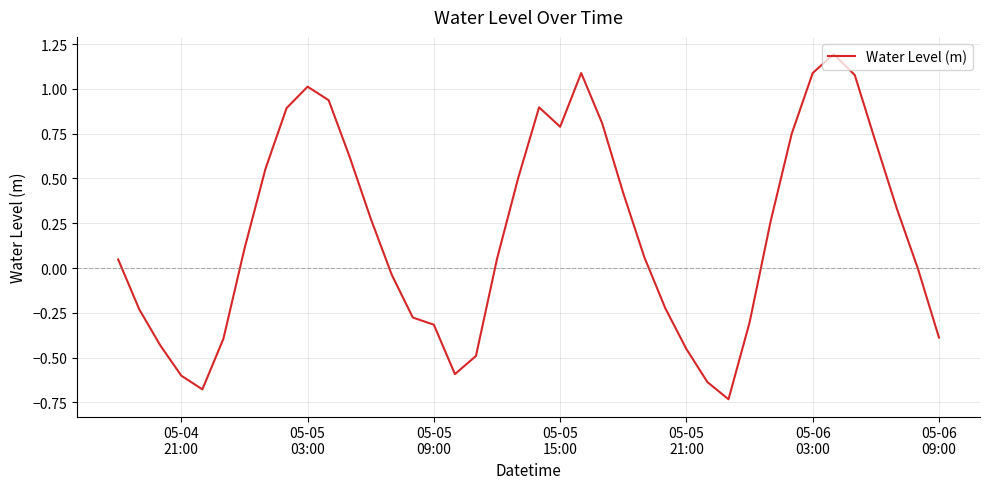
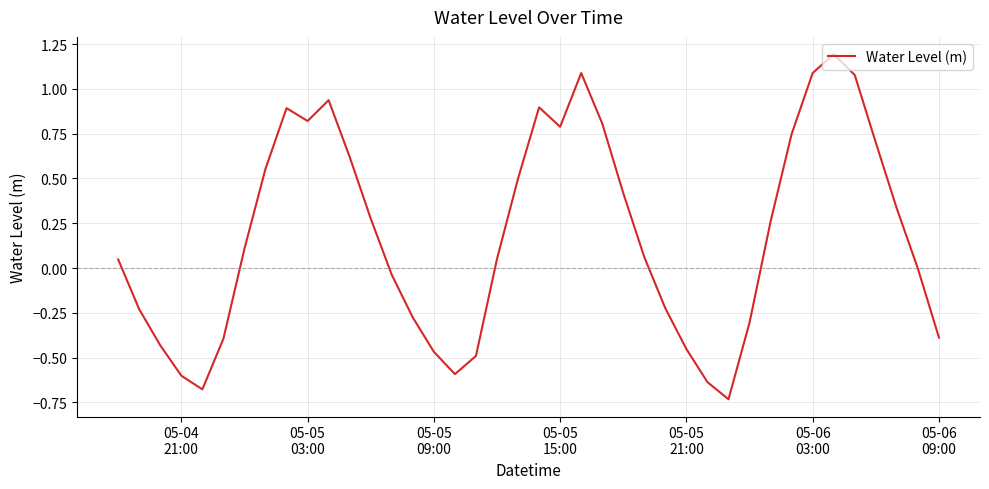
05-05 03:00: 1.01 -> 0.82
05-05 09:00: -0.32 -> -0.47
